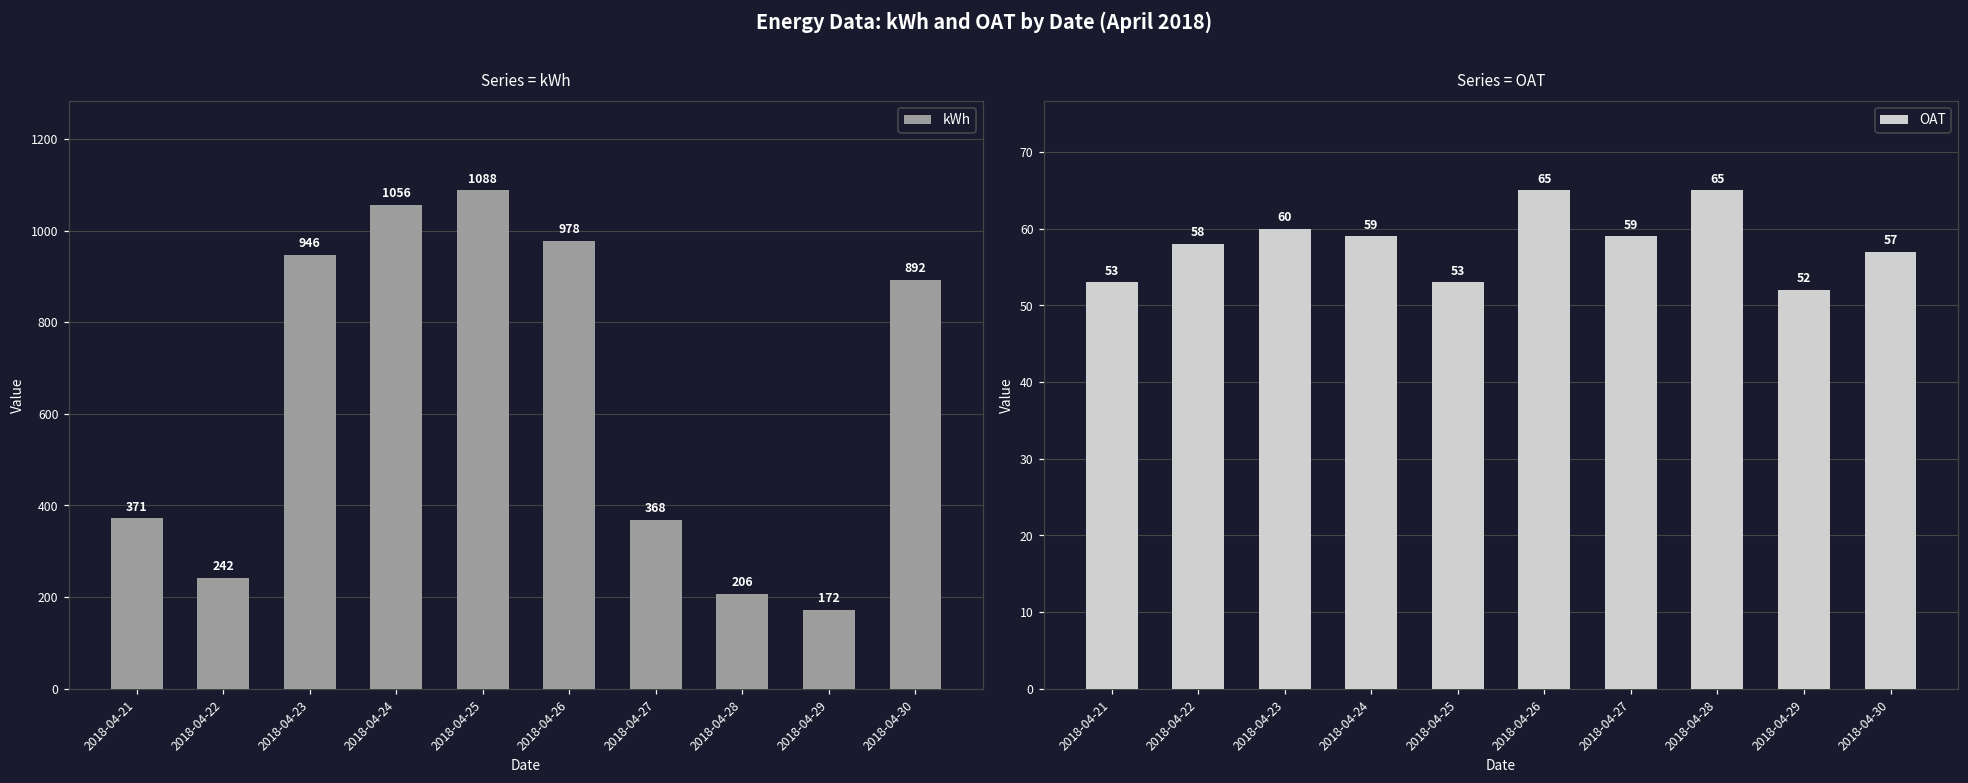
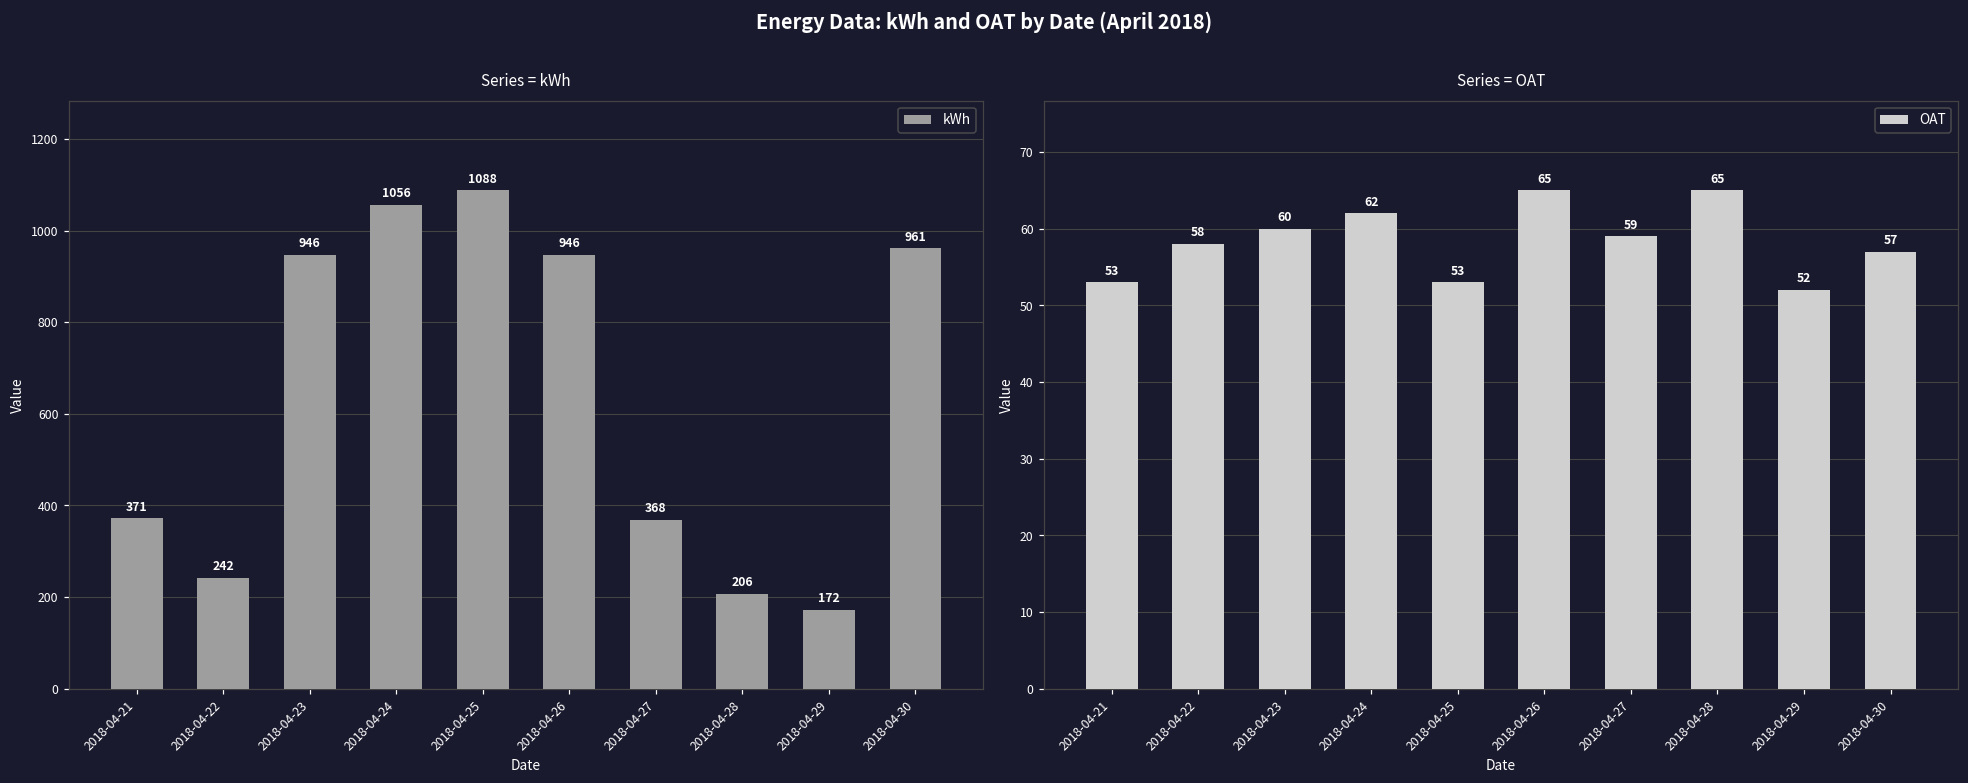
Series = kWh, 2018-04-26: 978 -> 946
Series = kWh, 2018-04-30: 892 -> 961
Series = OAT, 2018-04-24: 59 -> 62
